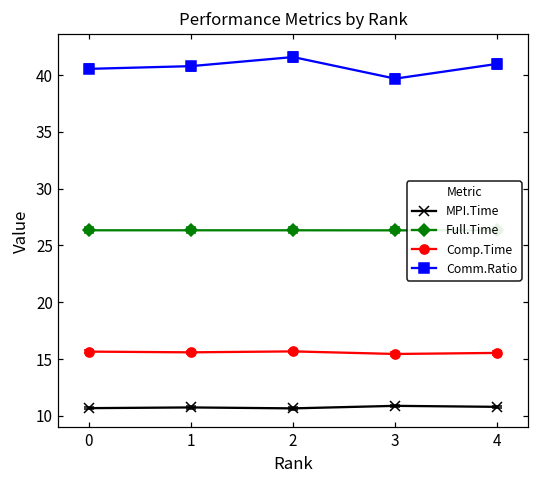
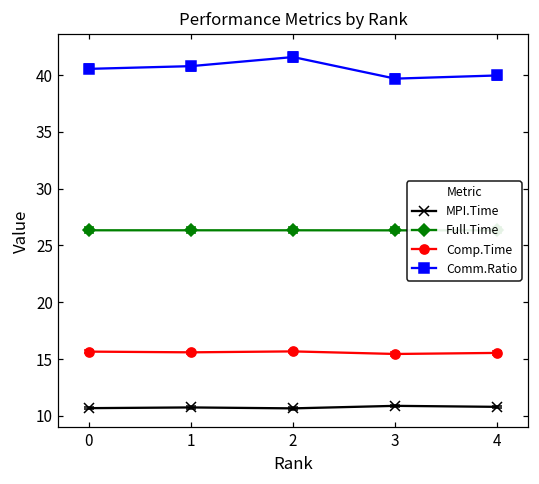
Comm.Ratio, 4: 41.0 -> 40.0
